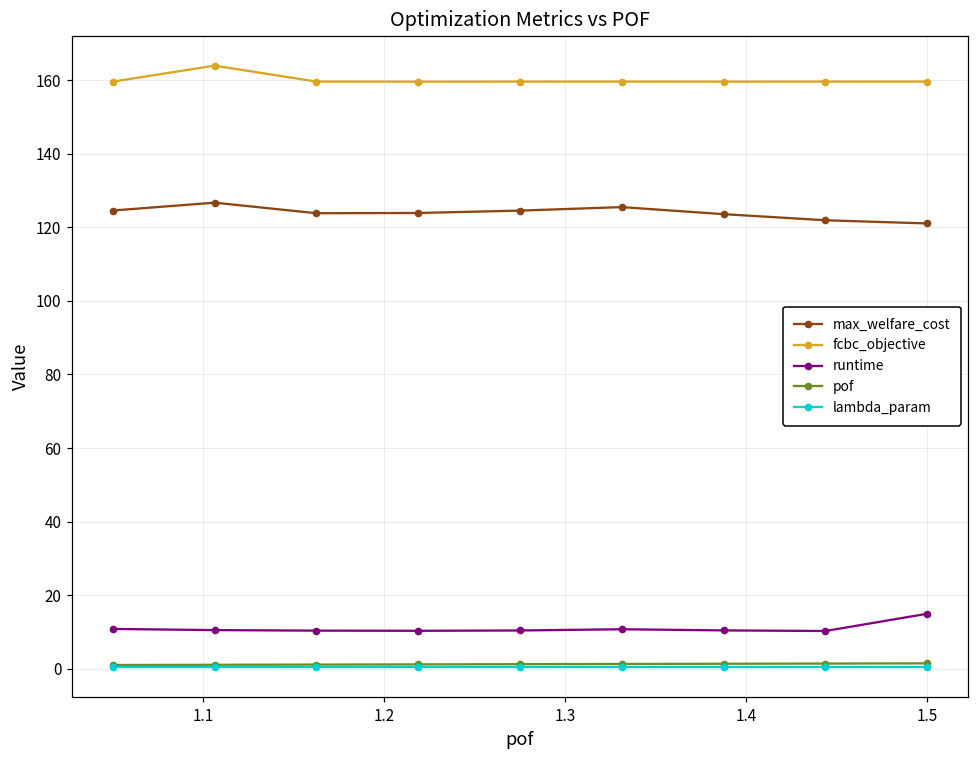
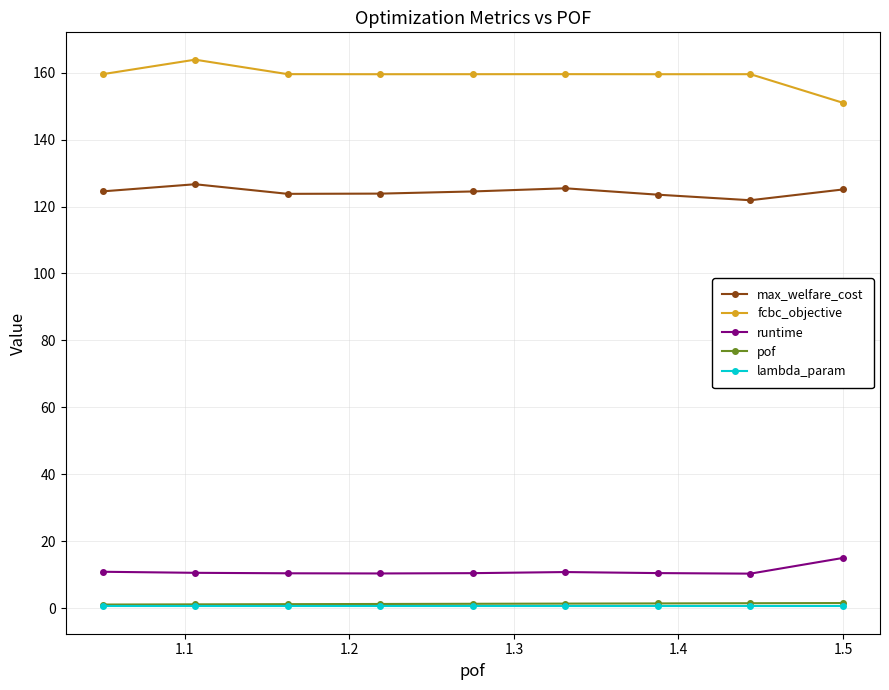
max_welfare_cost, 1.5: 121 -> 125
fcbc_objective, 1.5: 160 -> 151
